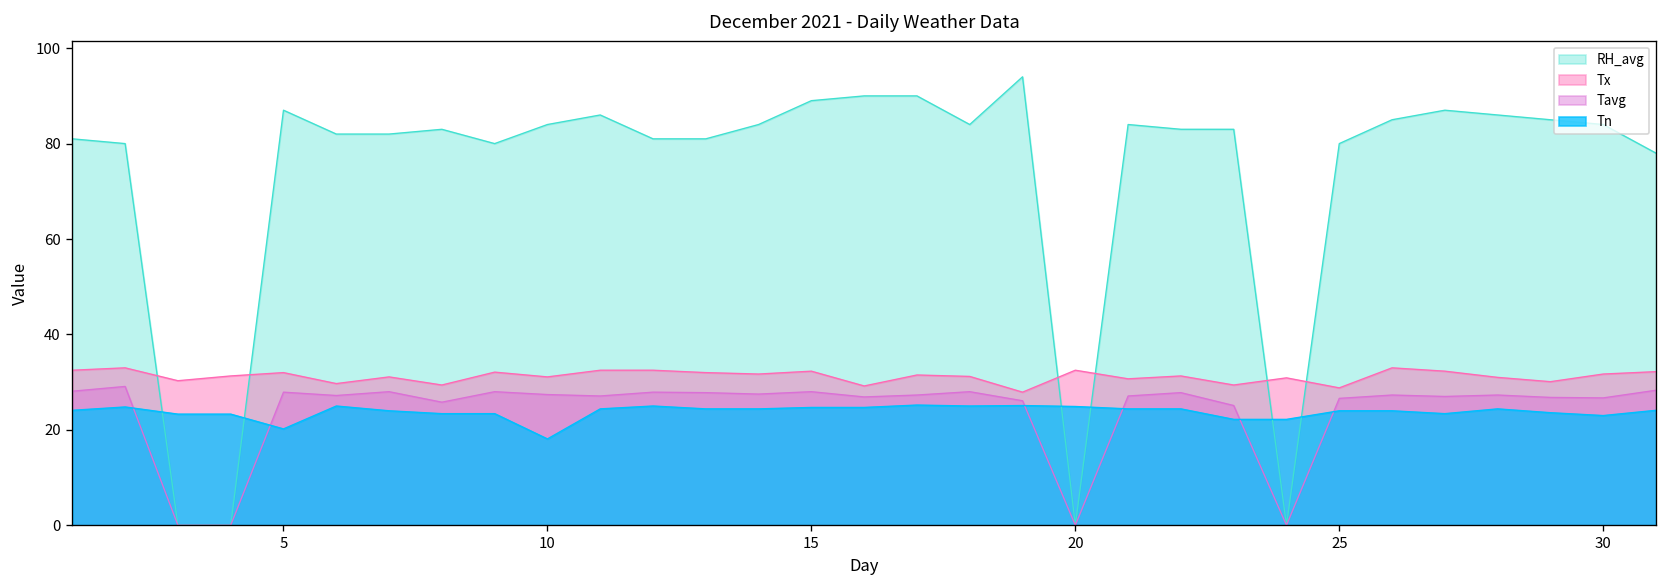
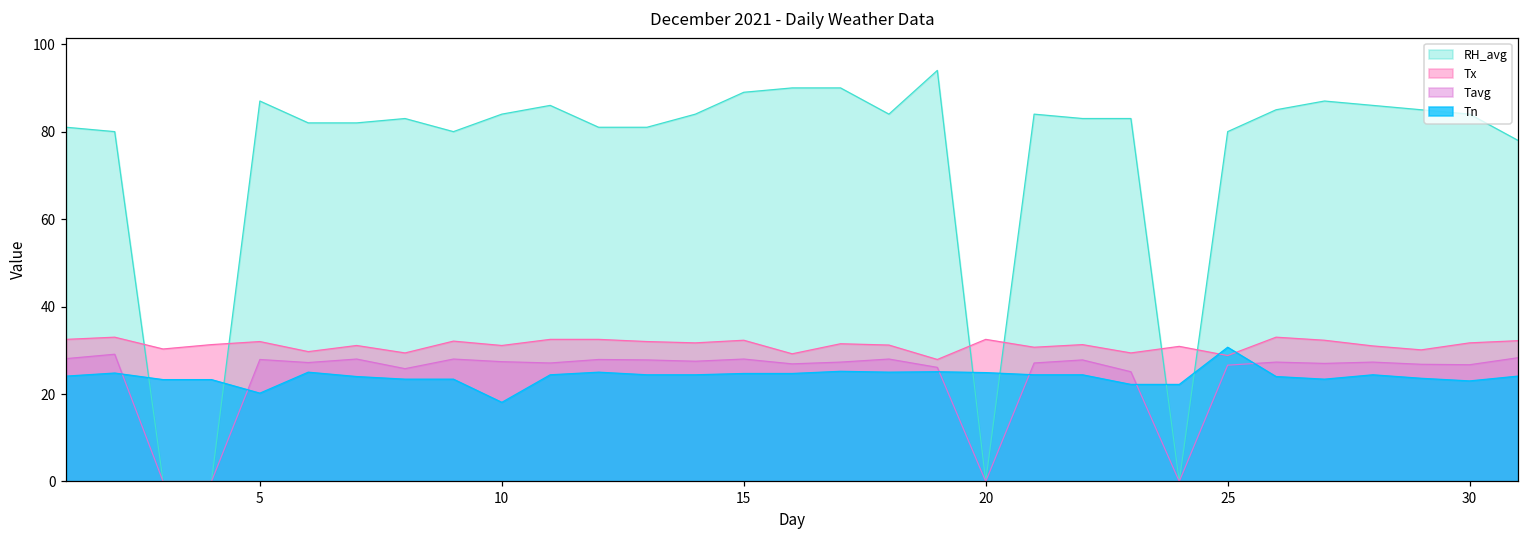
Tn, 25: 24 -> 31
